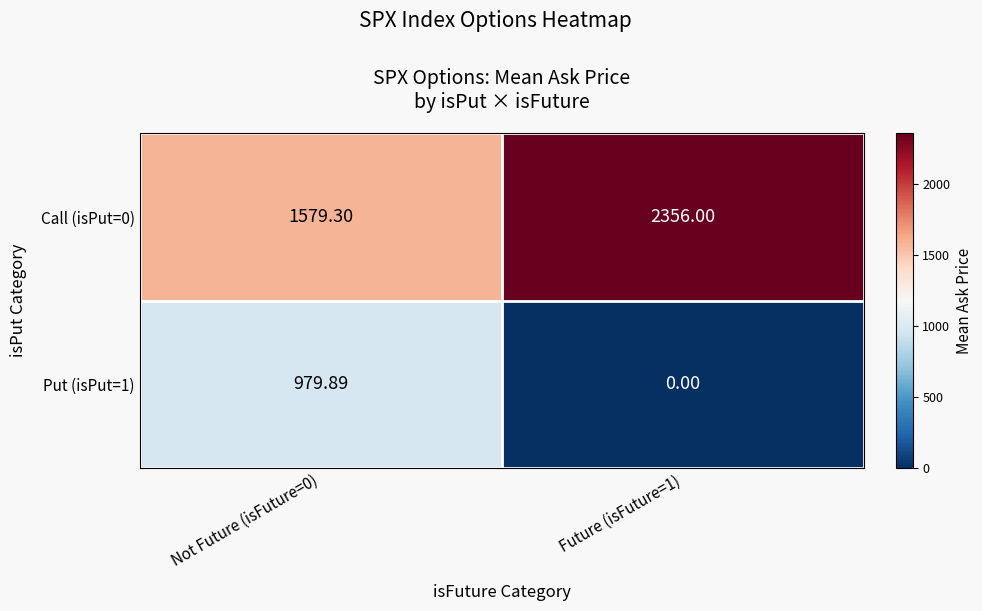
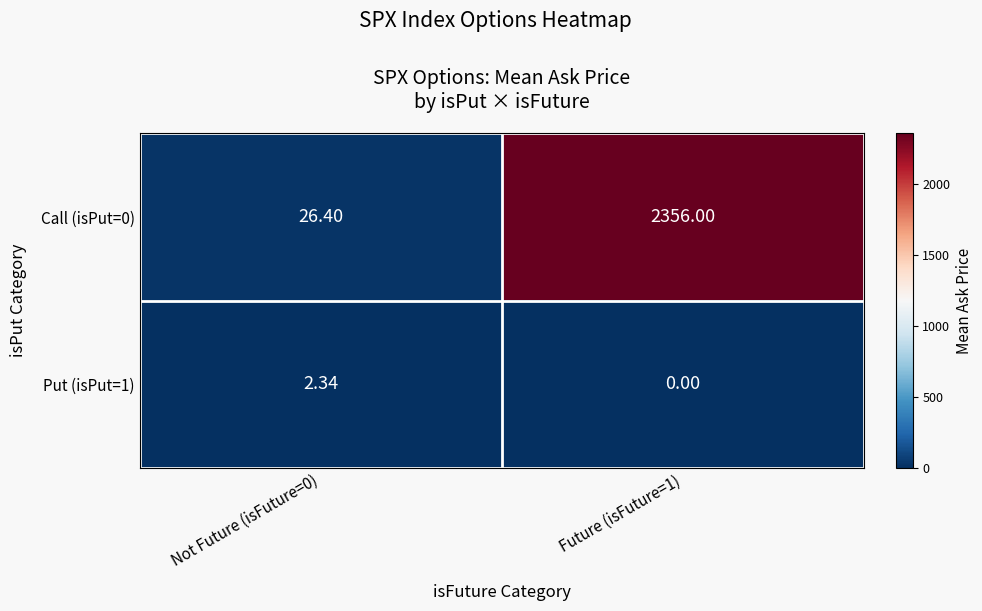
Call (isPut=0), Not Future (isFuture=0): 1579.30 -> 26.40
Put (isPut=1), Not Future (isFuture=0): 979.89 -> 2.34
